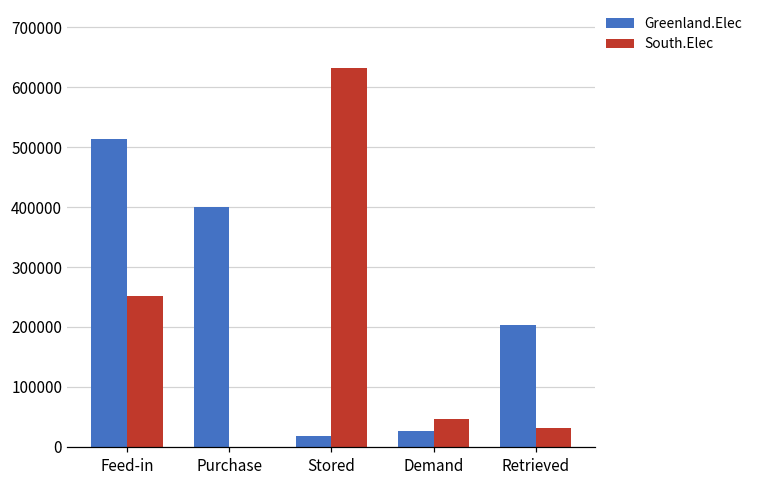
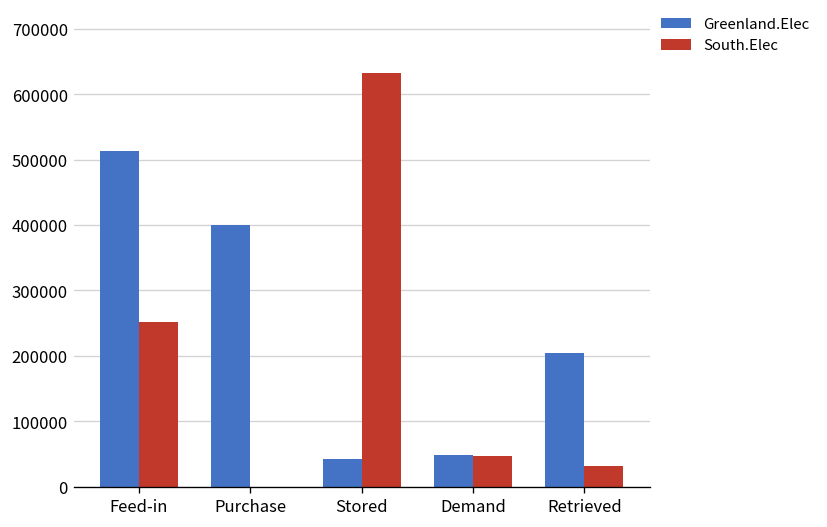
Greenland.Elec, Stored: 20000 -> 40000
Greenland.Elec, Demand: 30000 -> 50000
